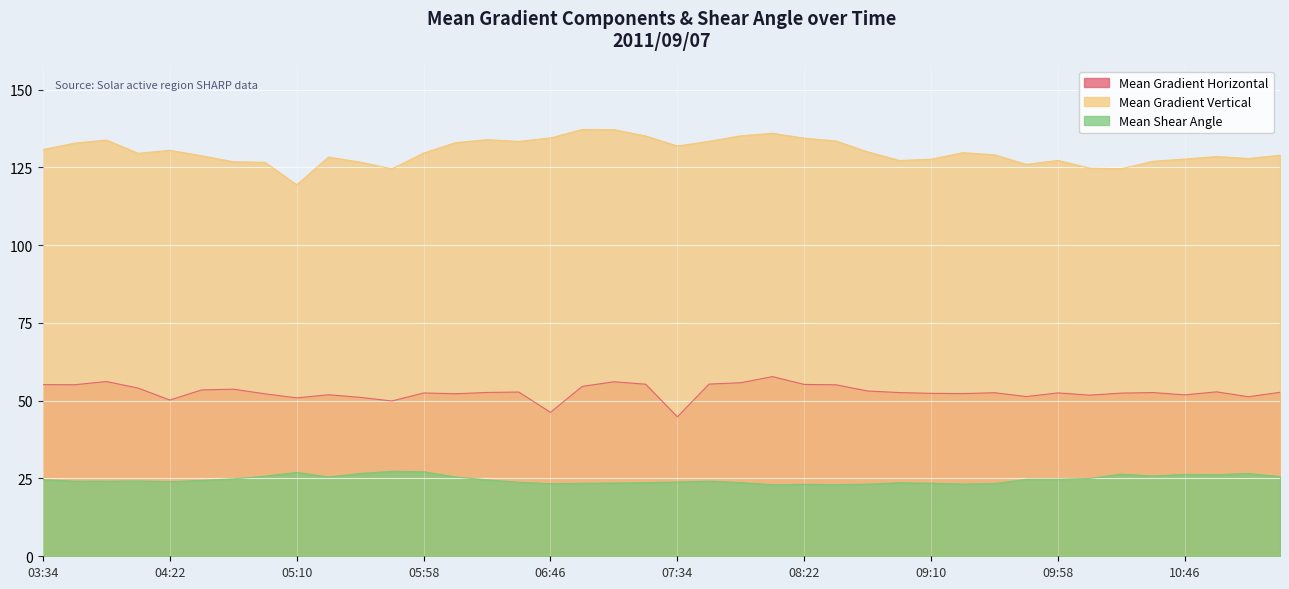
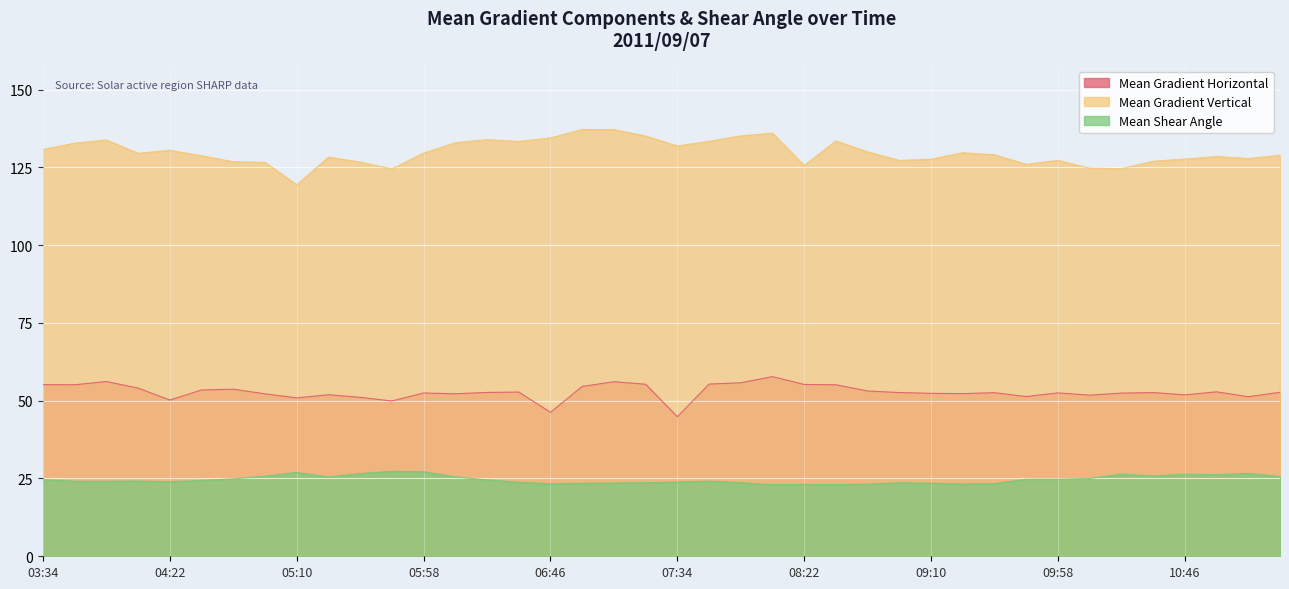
Mean Gradient Vertical, 08:22: 134 -> 126
